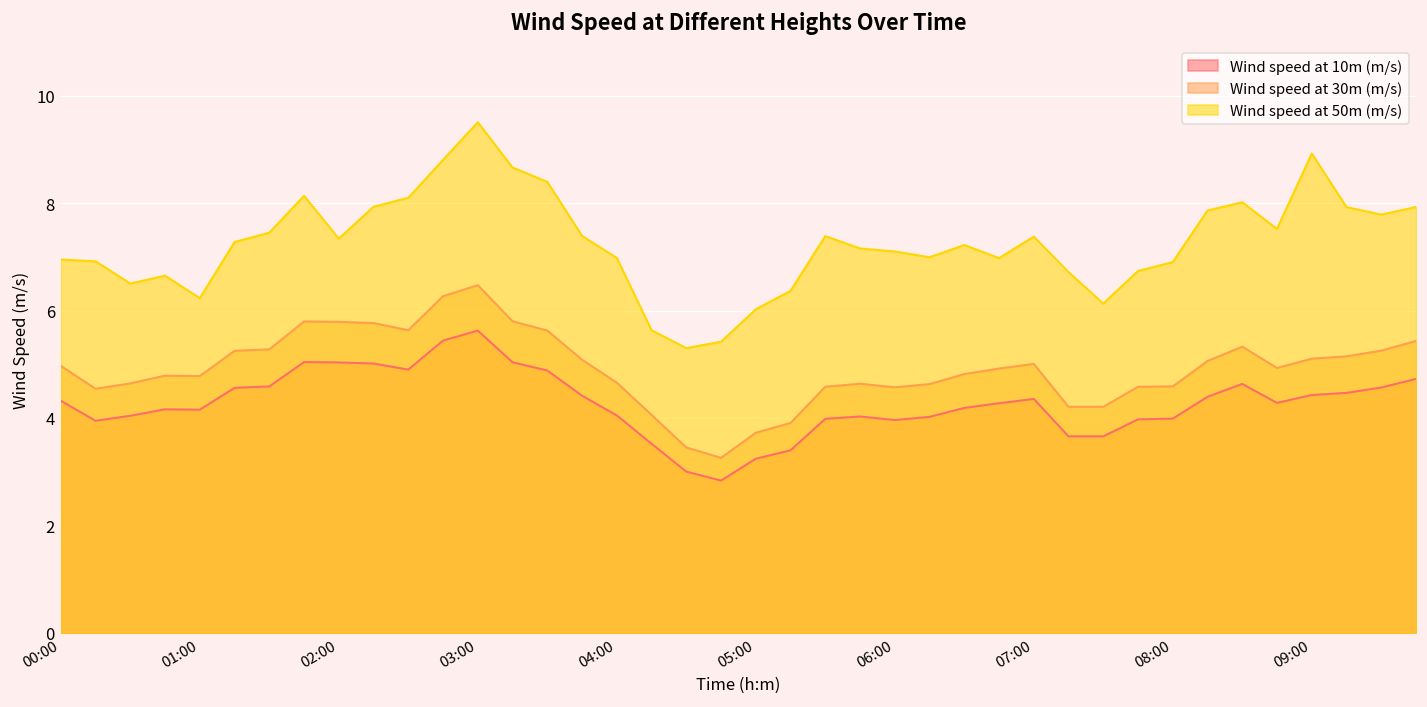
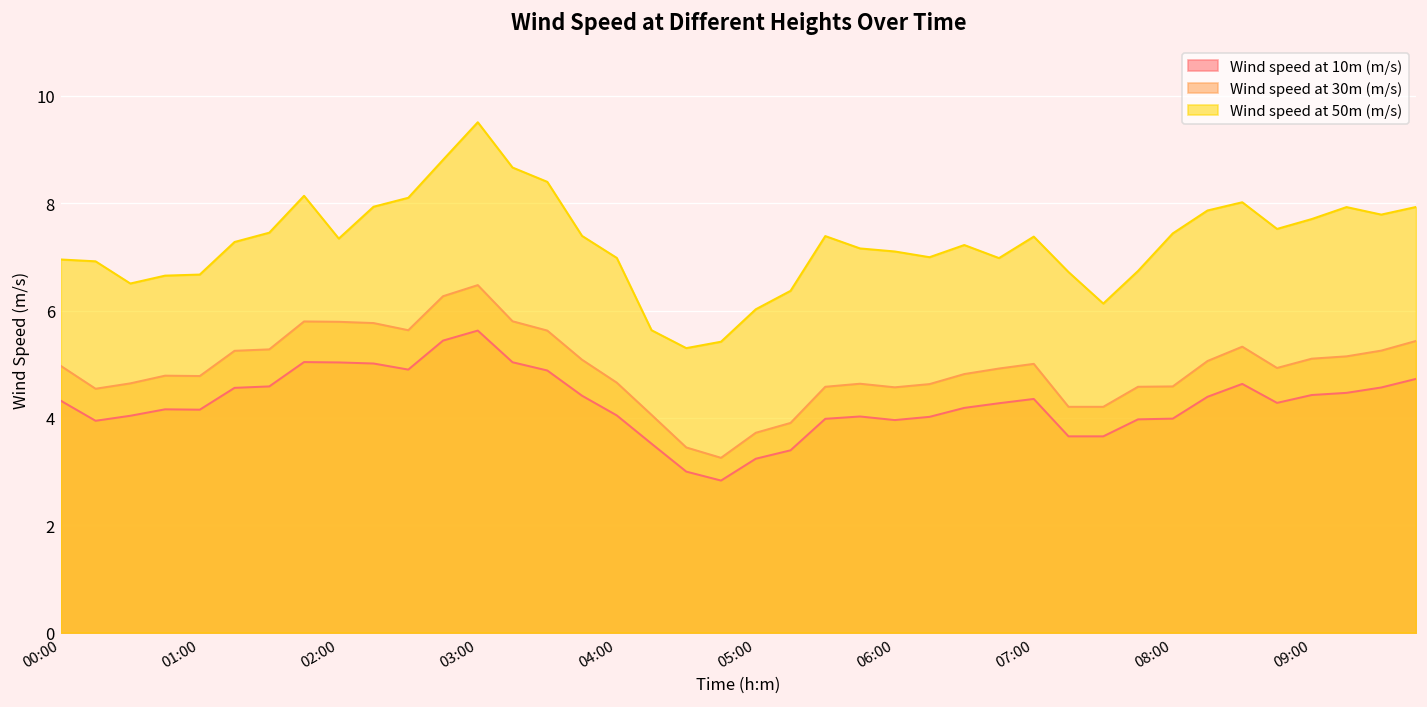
Wind speed at 50m (m/s), 01:00: 6.2 -> 6.7
Wind speed at 50m (m/s), 08:00: 6.9 -> 7.4
Wind speed at 50m (m/s), 09:00: 8.9 -> 7.7
